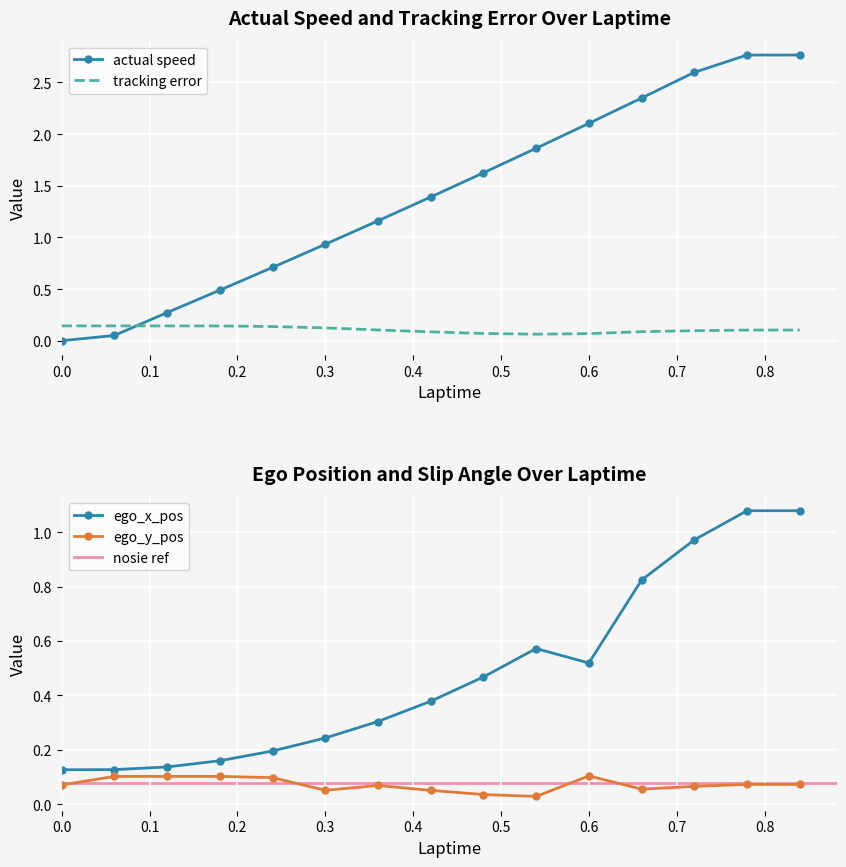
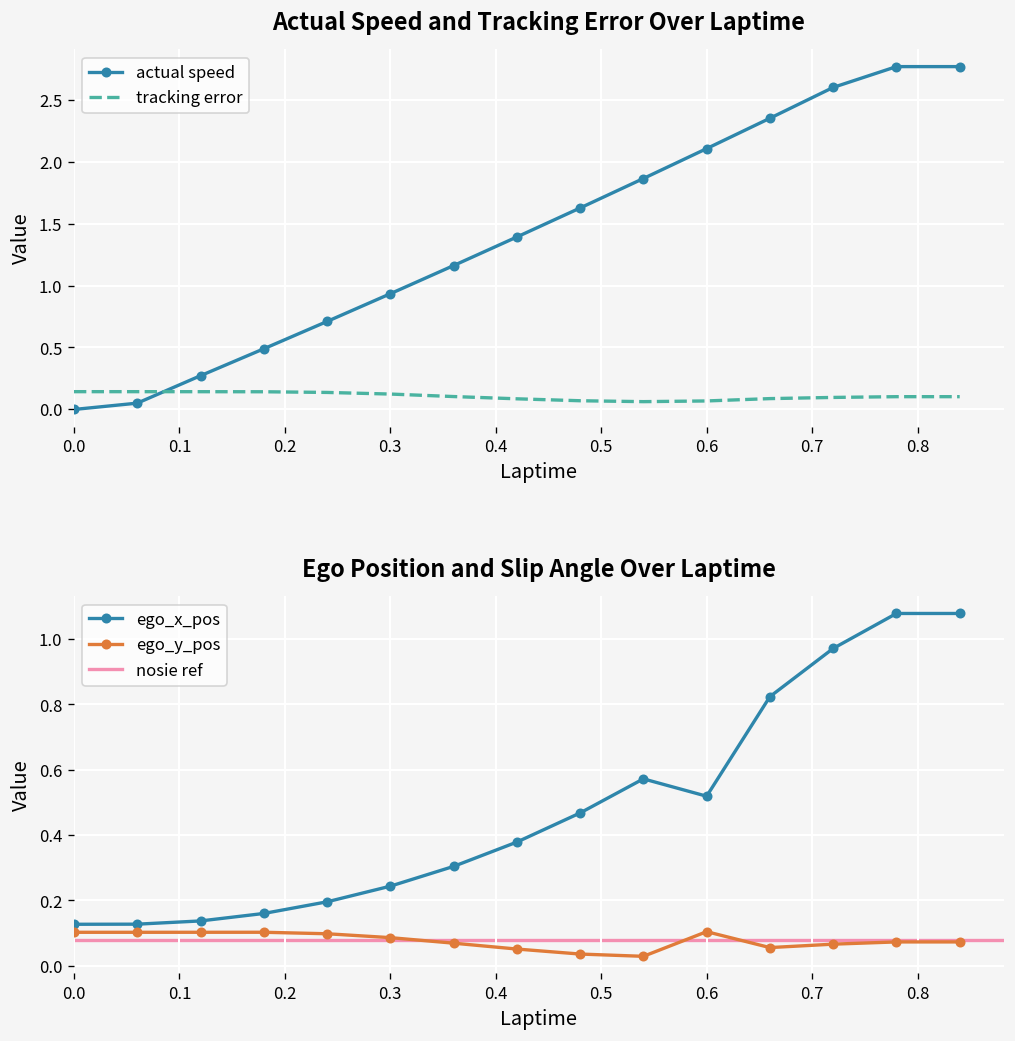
Ego Position and Slip Angle Over Laptime, ego_y_pos, 0.0: 0.07 -> 0.10
Ego Position and Slip Angle Over Laptime, ego_y_pos, 0.3: 0.05 -> 0.09
